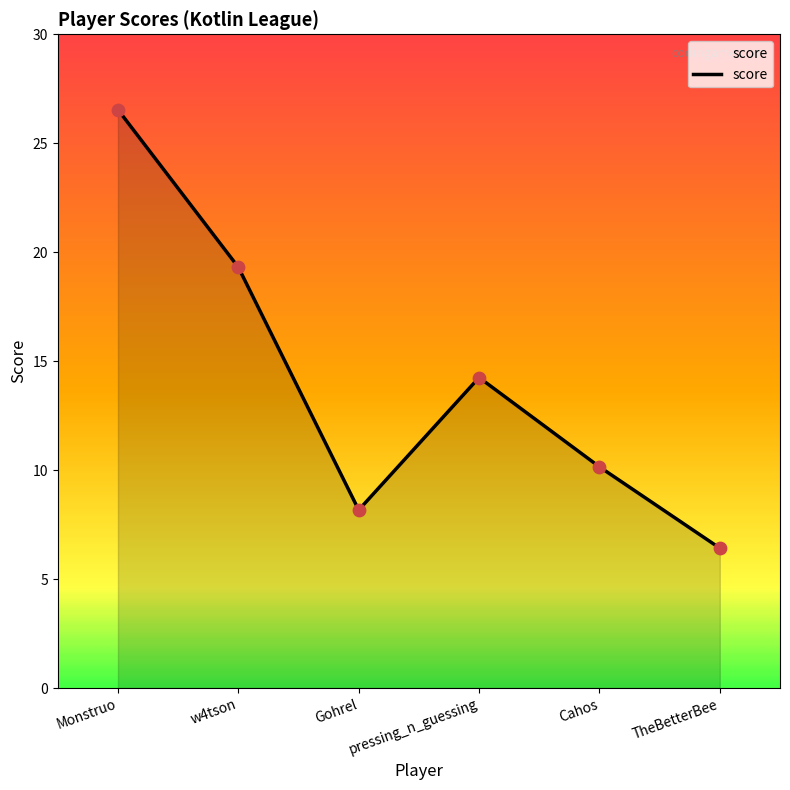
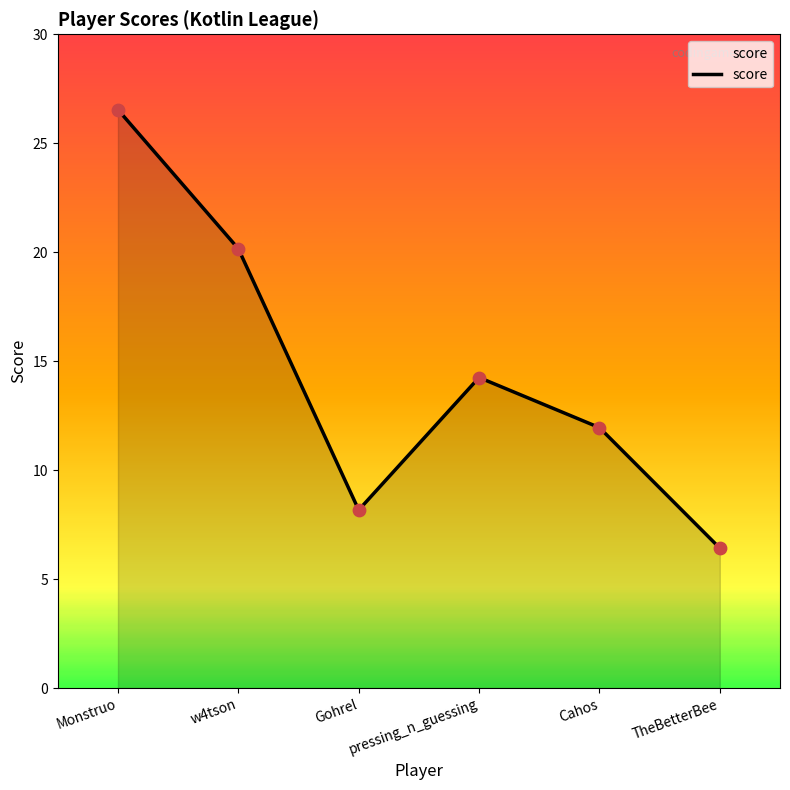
w4tson: 19.3 -> 20.2
Cahos: 10.2 -> 12.0
